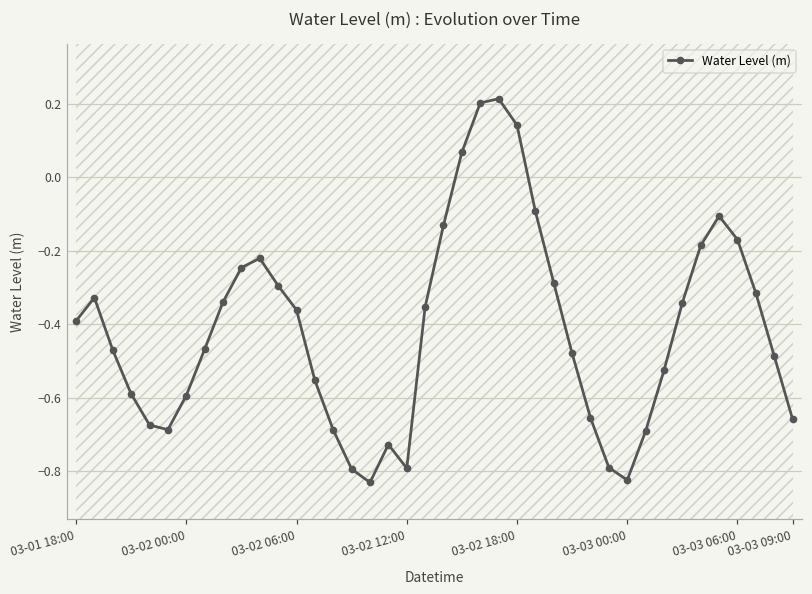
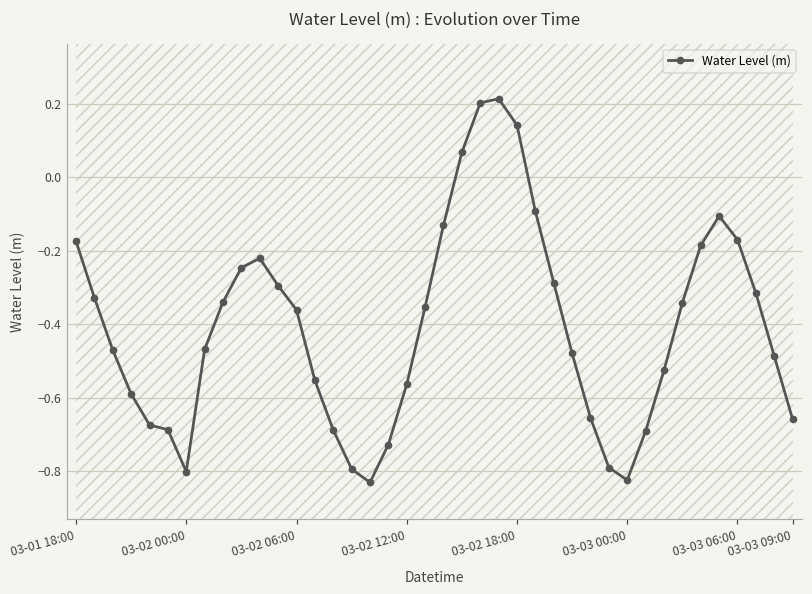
Water Level (m), 03-01 18:00: -0.39 -> -0.17
Water Level (m), 03-02 00:00: -0.59 -> -0.80
Water Level (m), 03-02 12:00: -0.79 -> -0.56
